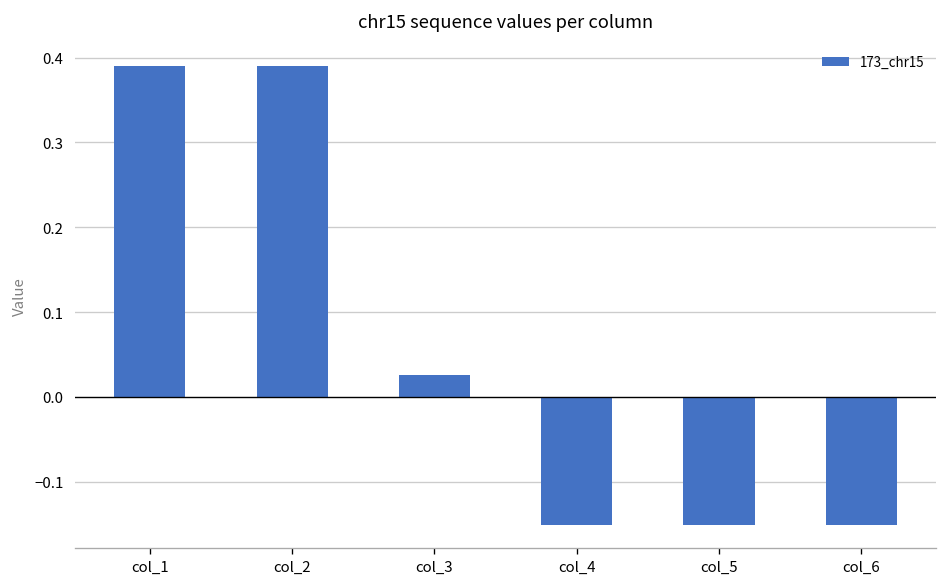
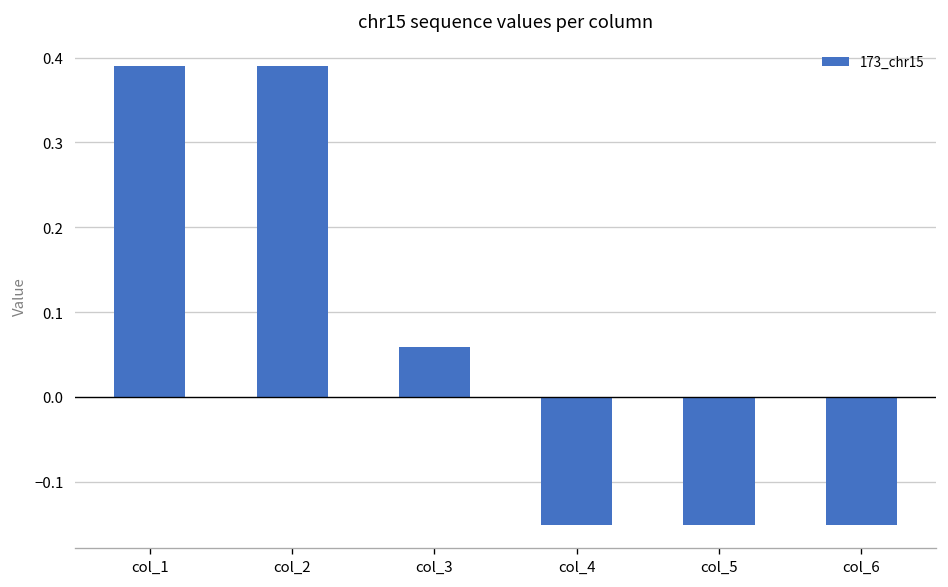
col_3: 0.03 -> 0.06
